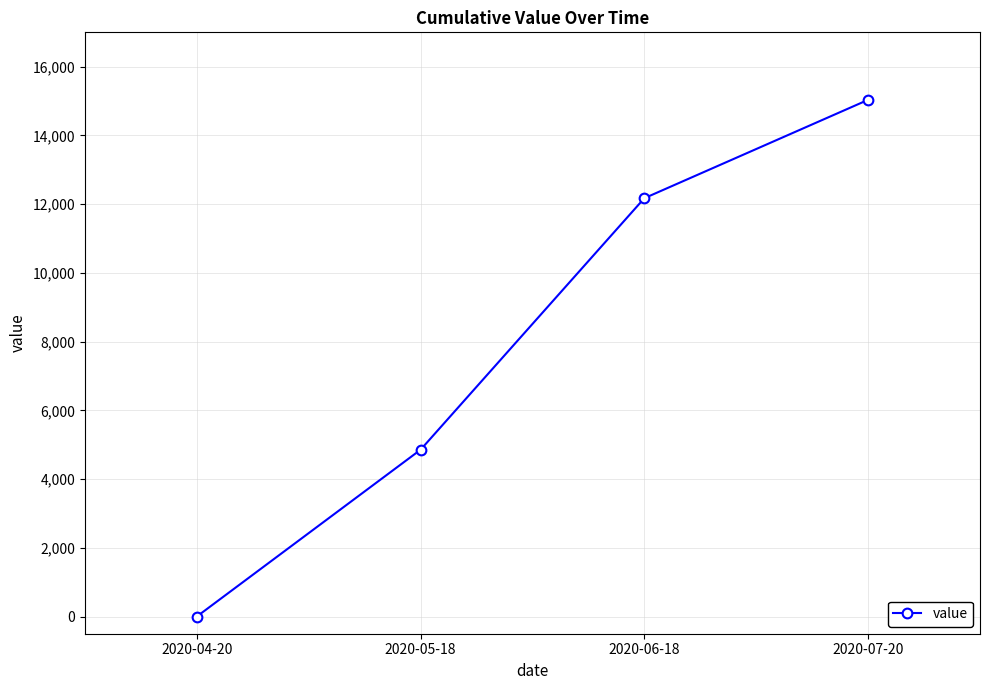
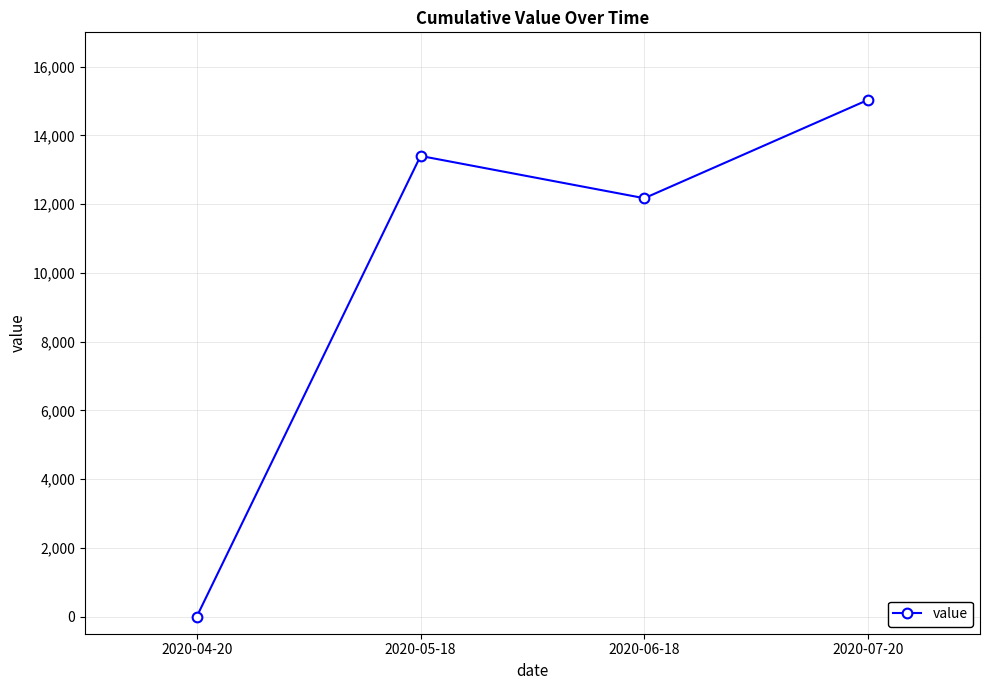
2020-05-18: 4,900 -> 13,400
